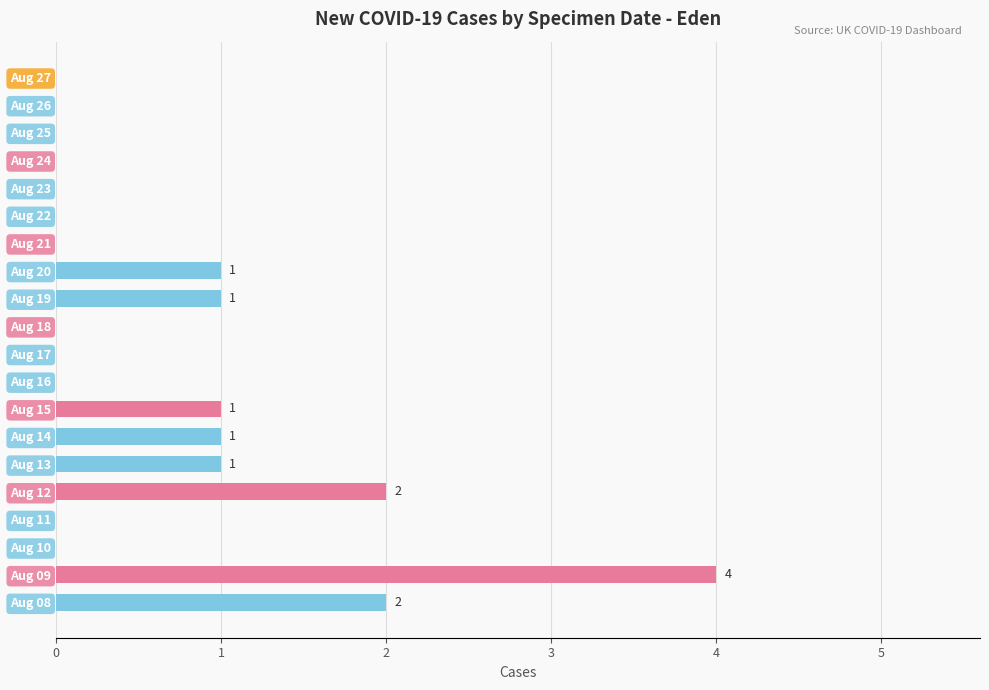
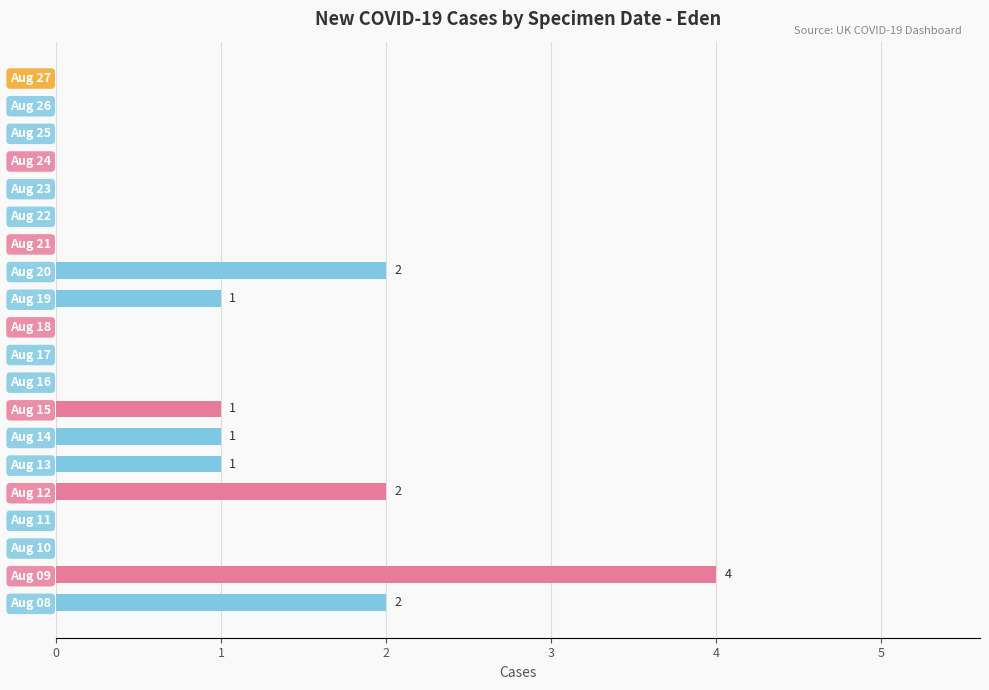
Aug 20: 1 -> 2
